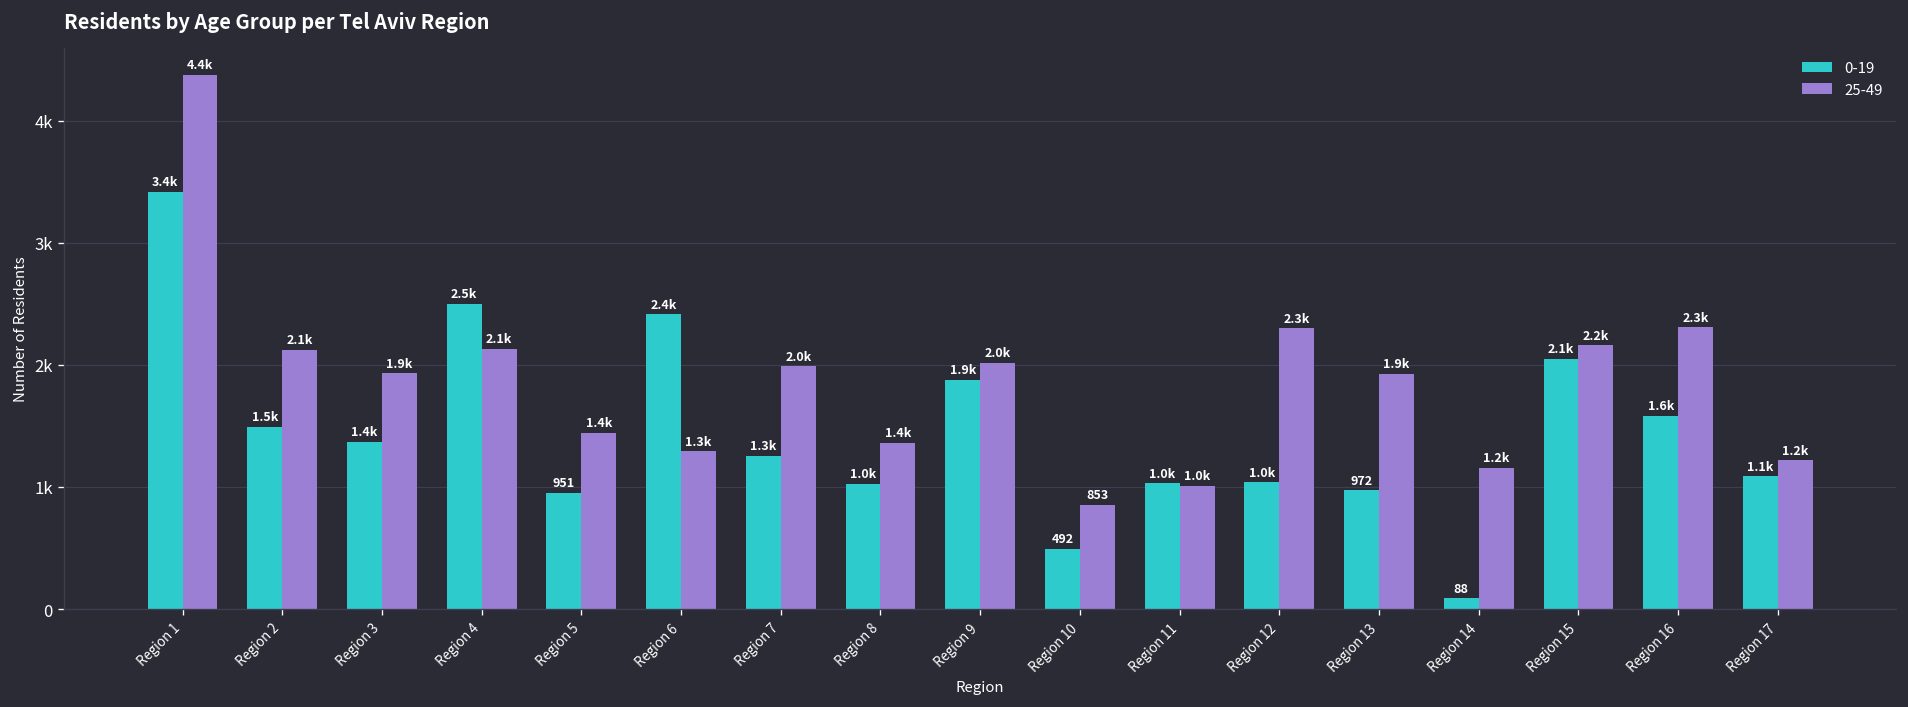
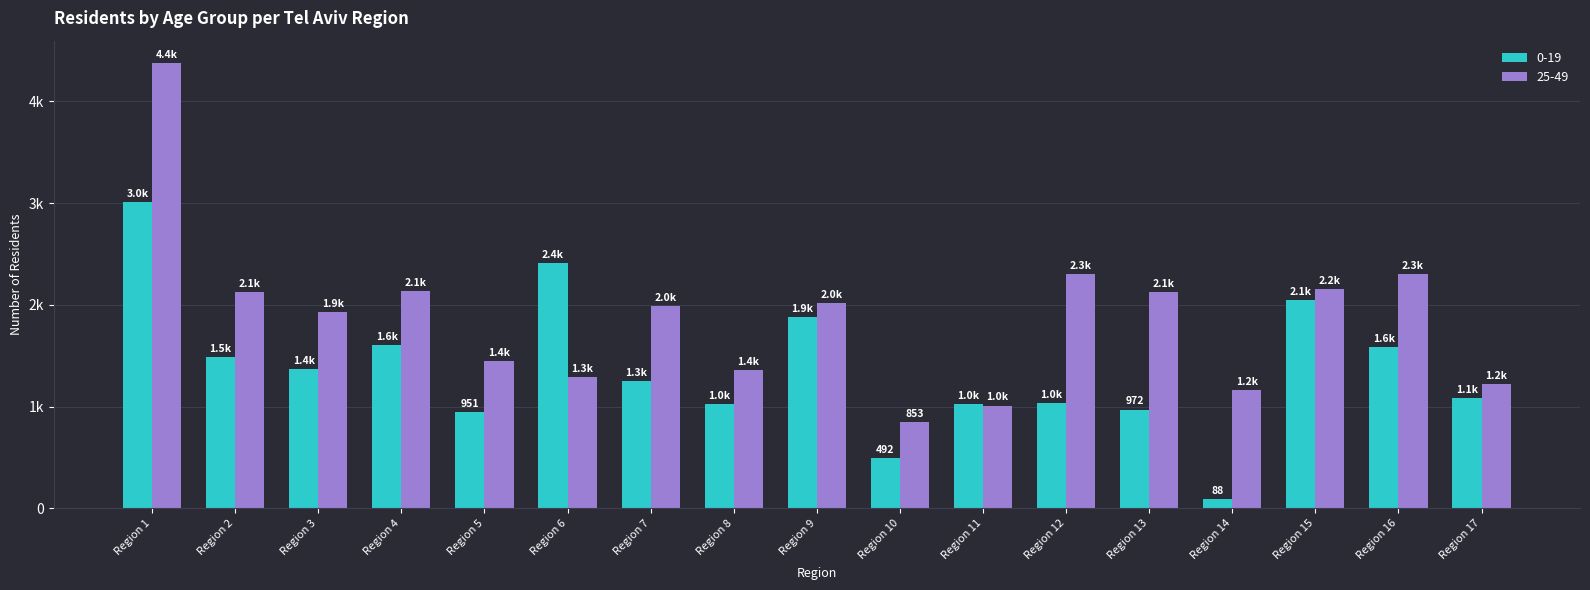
0-19, Region 1: 3.4k -> 3.0k
0-19, Region 4: 2.5k -> 1.6k
25-49, Region 13: 1.9k -> 2.1k
